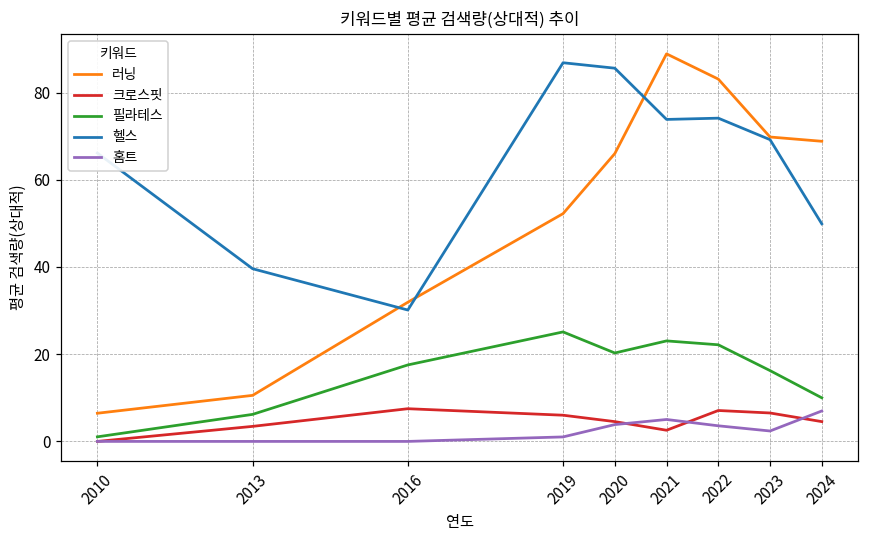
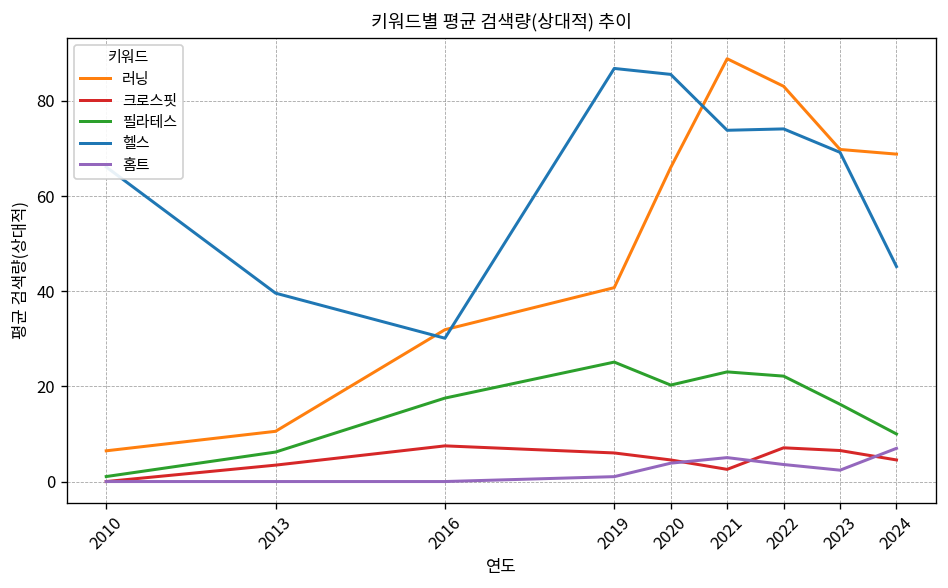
러닝, 2019: 52 -> 41
헬스, 2024: 50 -> 45
